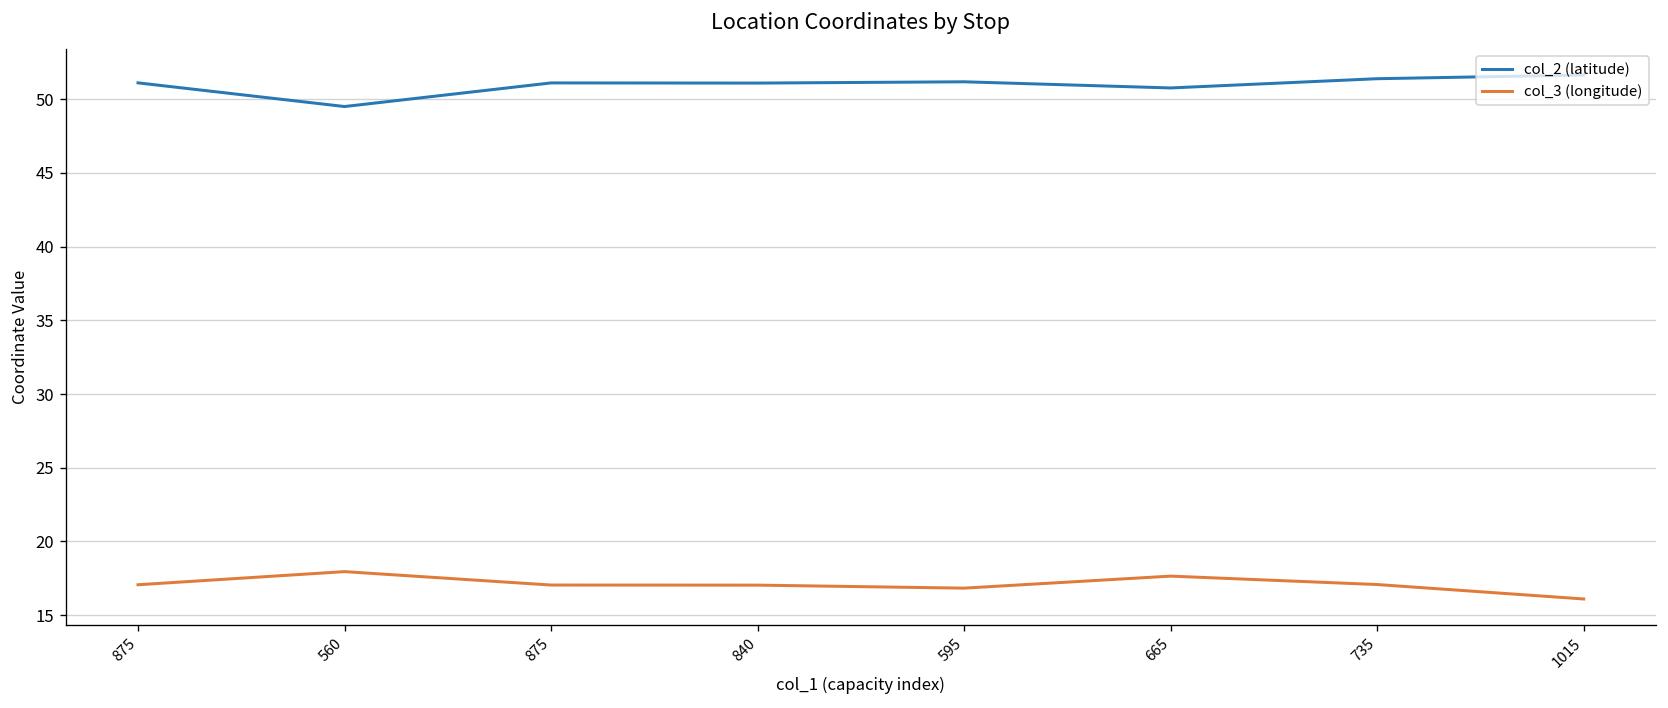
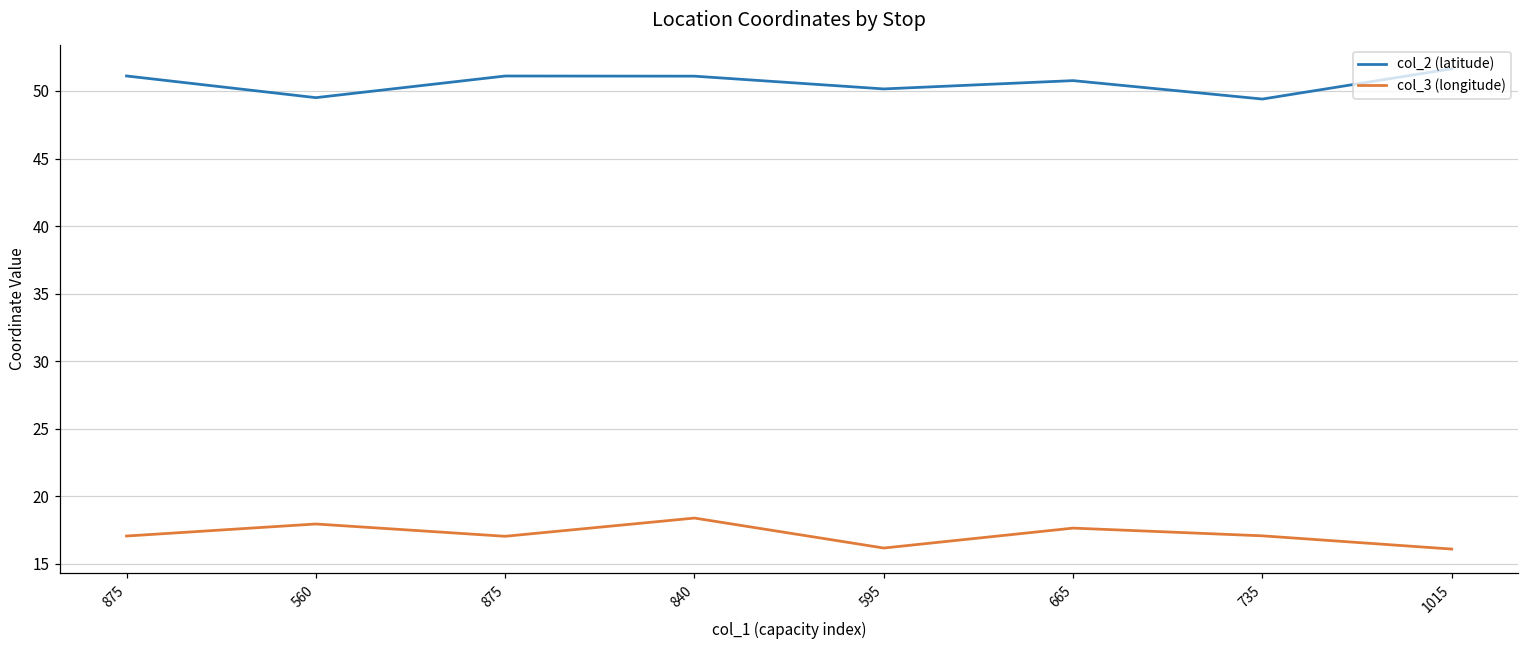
col_3 (longitude), 840: 17.0 -> 18.4
col_2 (latitude), 595: 51.2 -> 50.2
col_3 (longitude), 595: 16.8 -> 16.2
col_2 (latitude), 735: 51.4 -> 49.4
